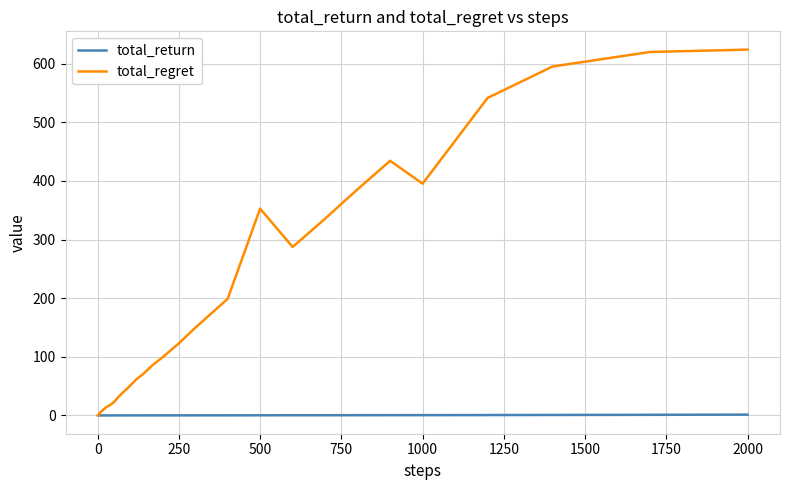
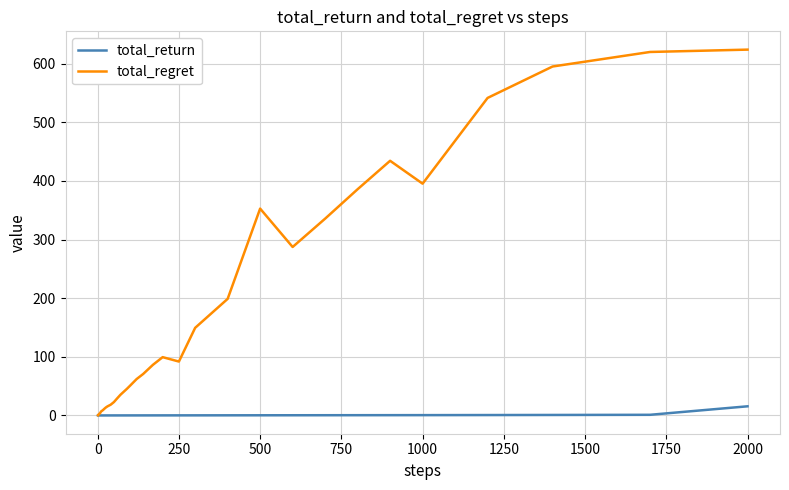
total_regret, 250: 120 -> 90
total_return, 2000: 0 -> 20
